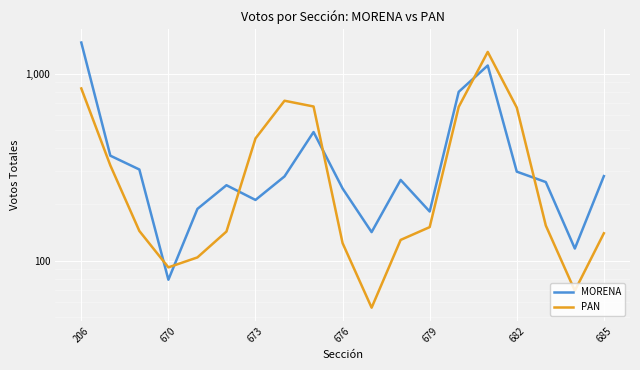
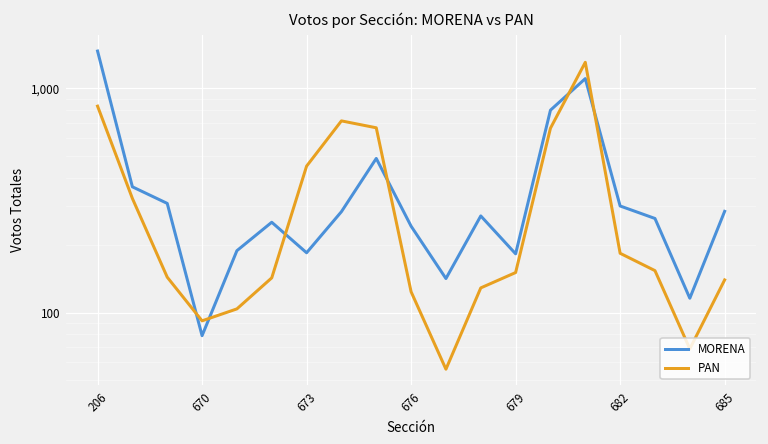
MORENA, 673: 210 -> 190
PAN, 682: 660 -> 180
